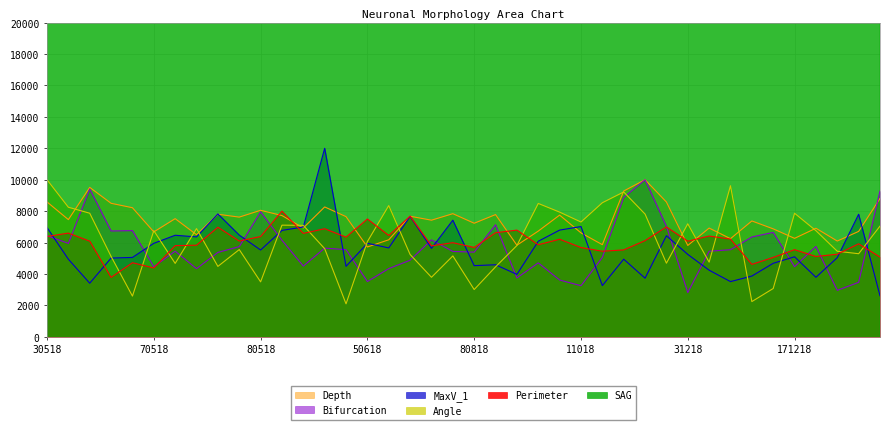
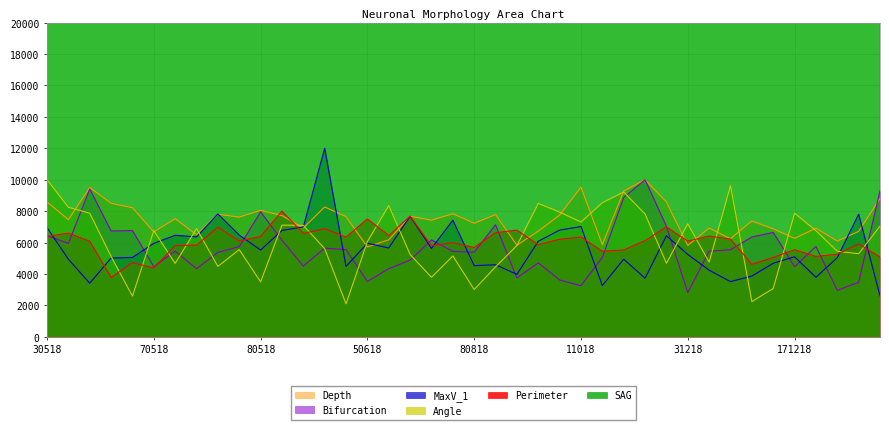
Depth, 11018: 6600 -> 9500
Perimeter, 11018: 5700 -> 6300
